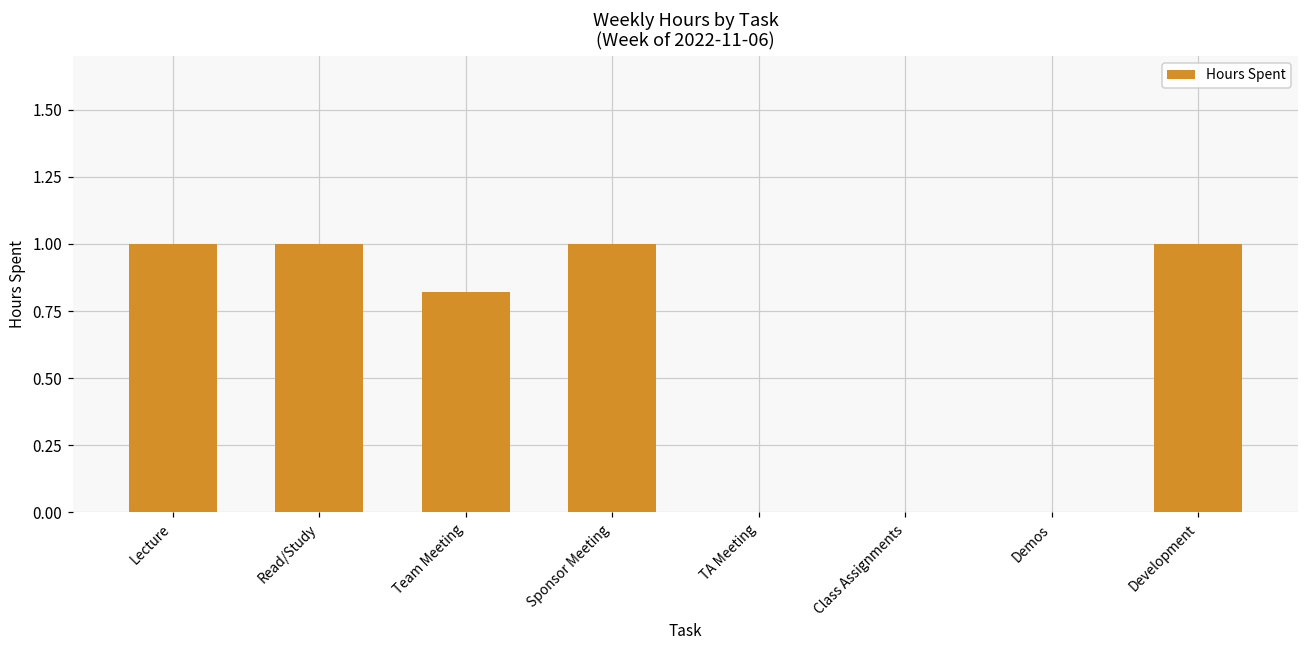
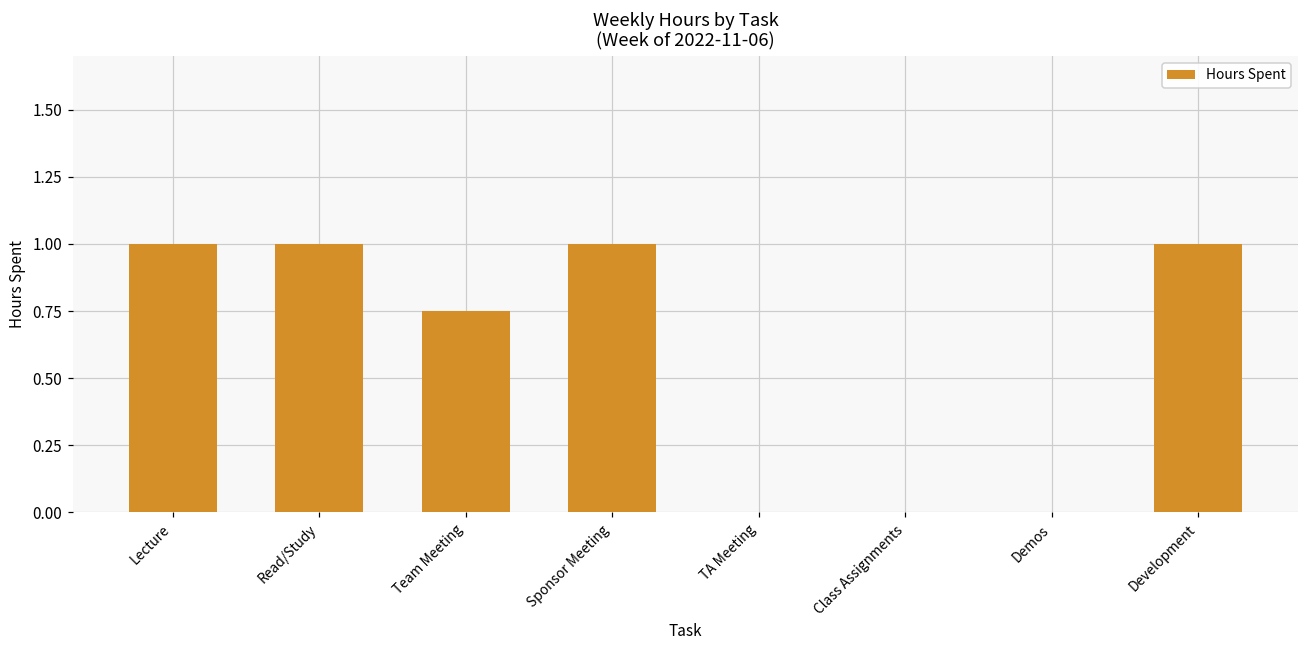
Team Meeting: 0.82 -> 0.75
